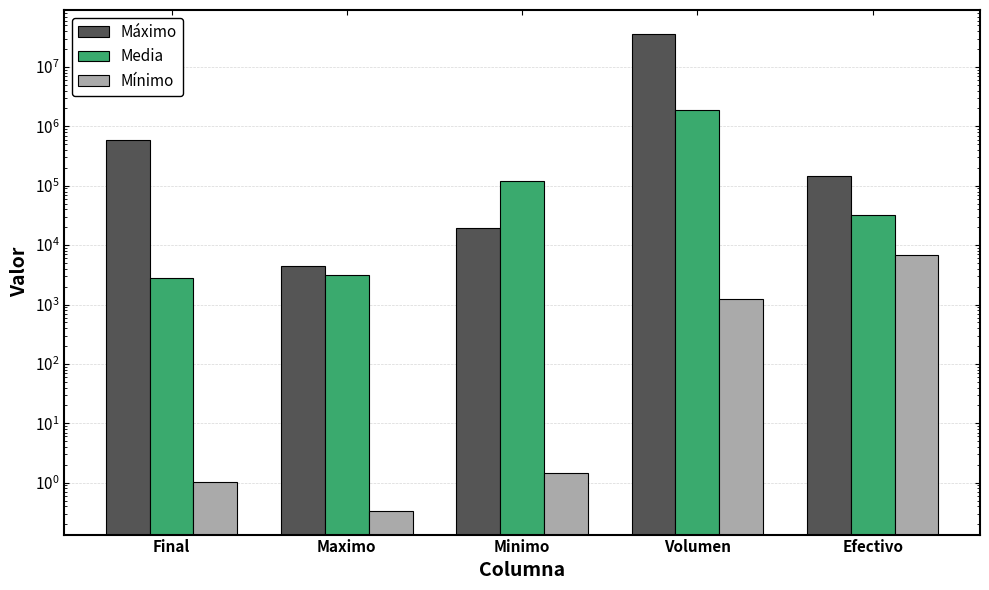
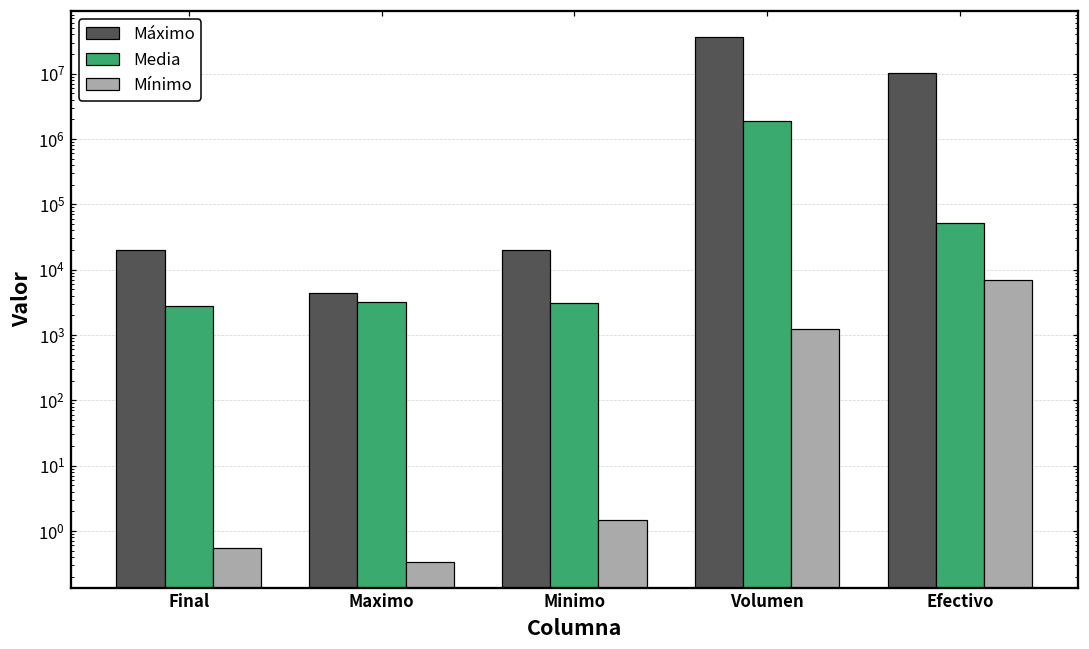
Máximo, Final: 600000 -> 20000
Mínimo, Final: 1.0 -> 0.5
Media, Minimo: 120000 -> 3000
Máximo, Efectivo: 150000 -> 10000000
Media, Efectivo: 30000 -> 50000
